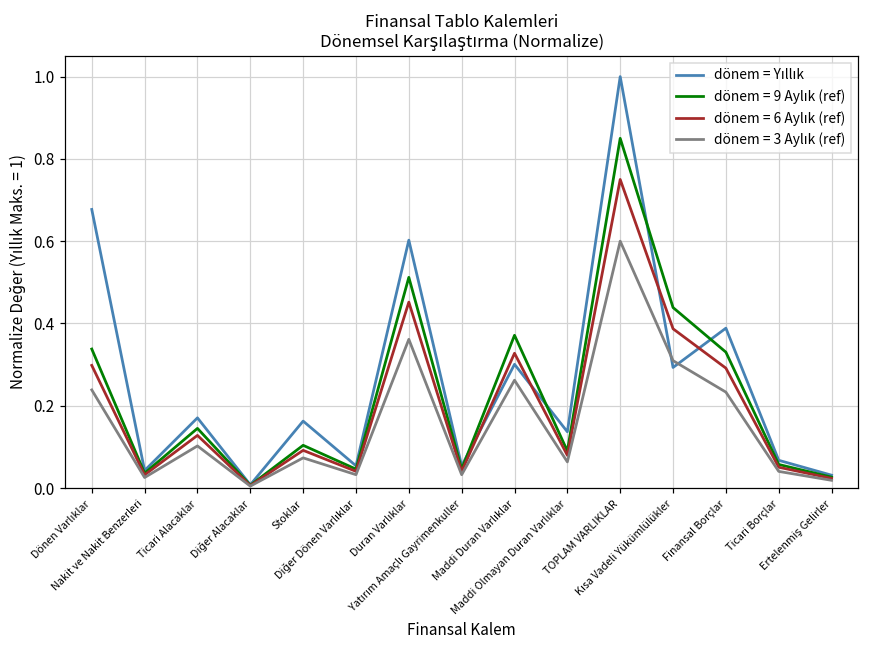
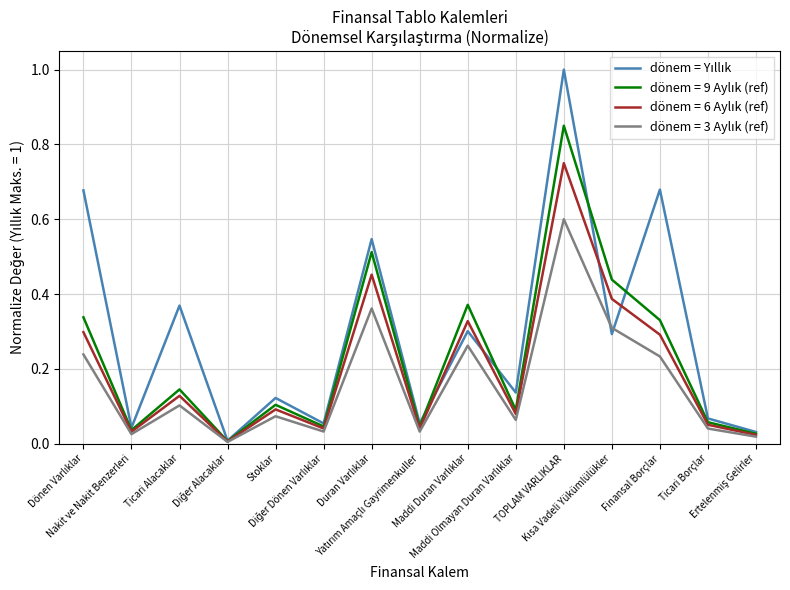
dönem = Yıllık, Ticari Alacaklar: 0.17 -> 0.37
dönem = Yıllık, Stoklar: 0.16 -> 0.12
dönem = Yıllık, Duran Varlıklar: 0.60 -> 0.55
dönem = Yıllık, Finansal Borçlar: 0.39 -> 0.68
